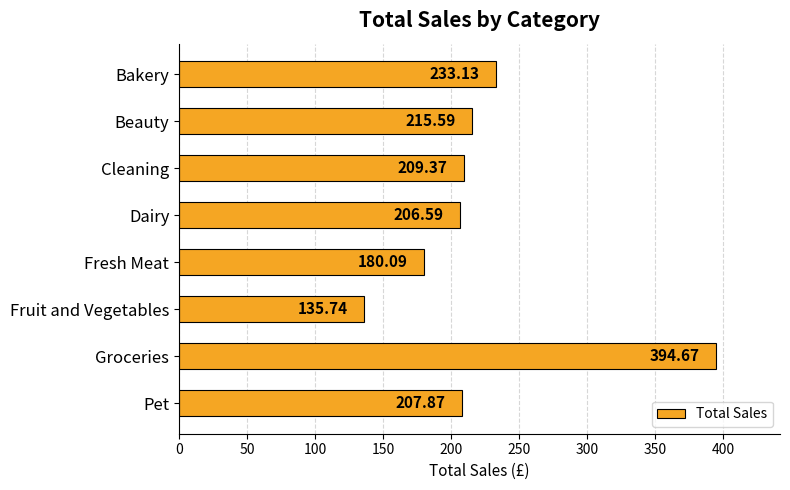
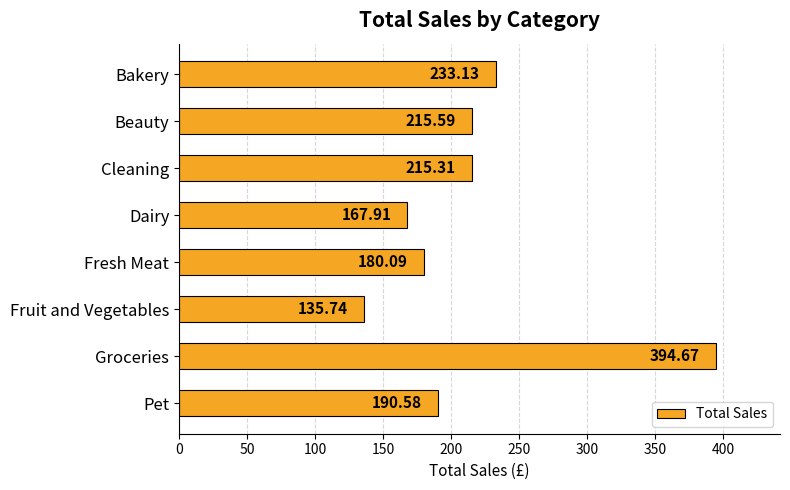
Cleaning: 209.37 -> 215.31
Dairy: 206.59 -> 167.91
Pet: 207.87 -> 190.58
